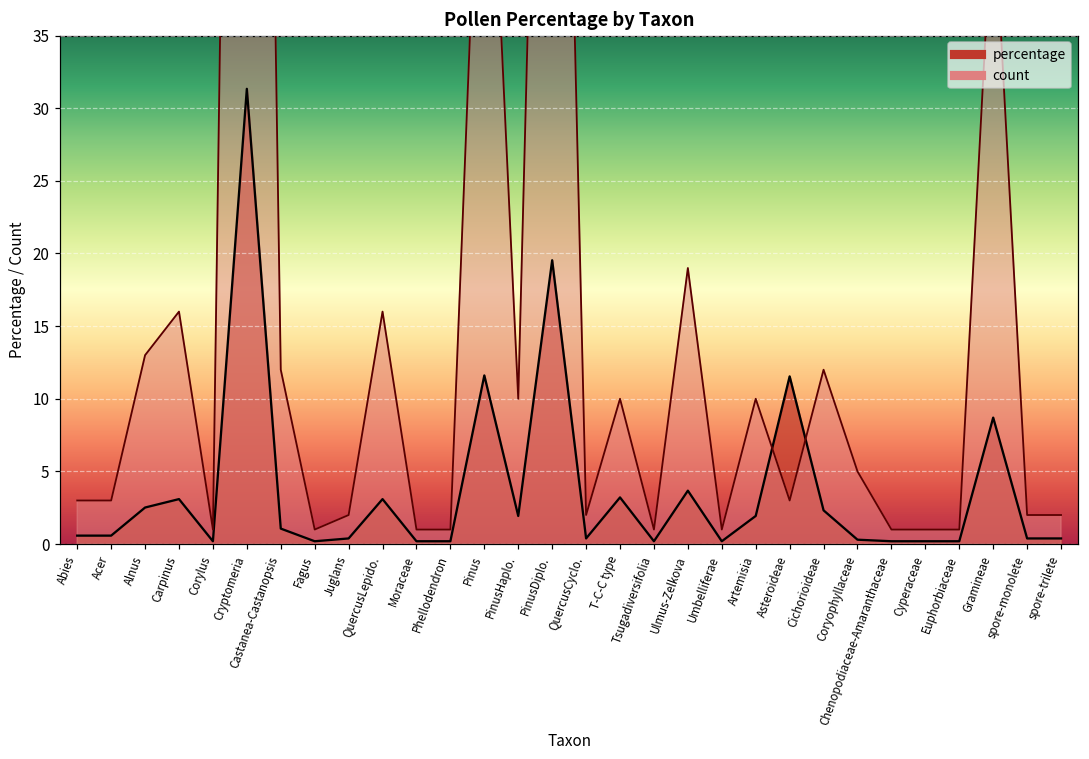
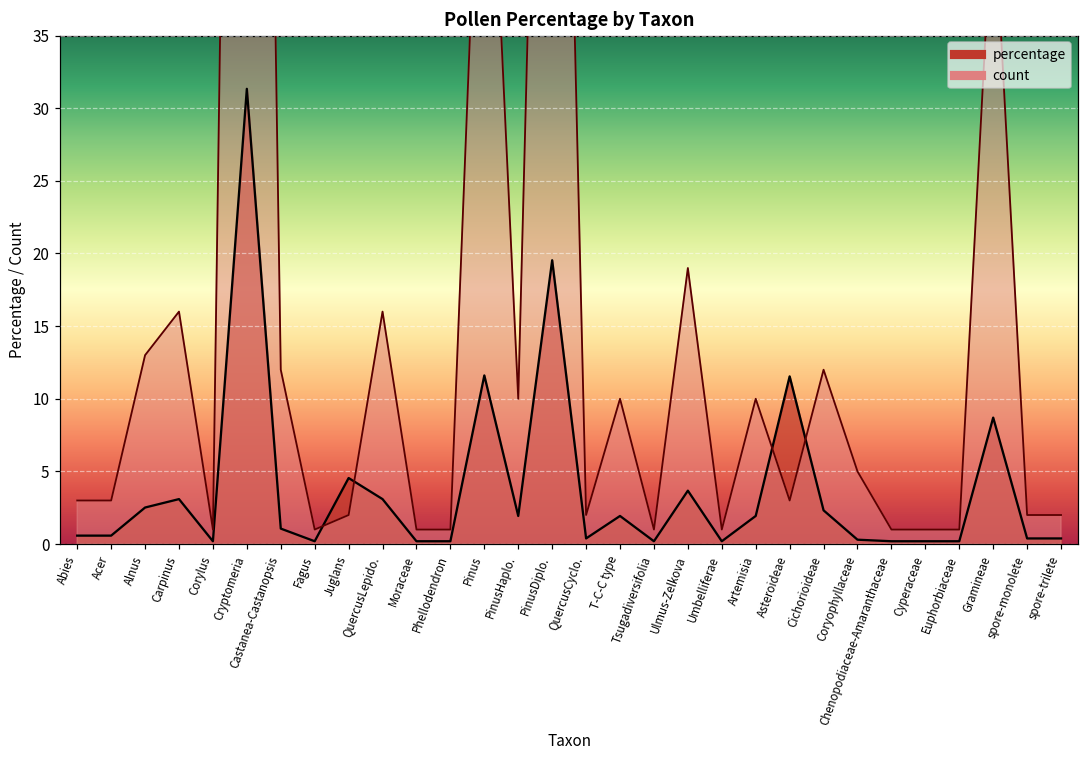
percentage, Juglans: 0.4 -> 4.5
percentage, T-C-C type: 3.2 -> 1.9
